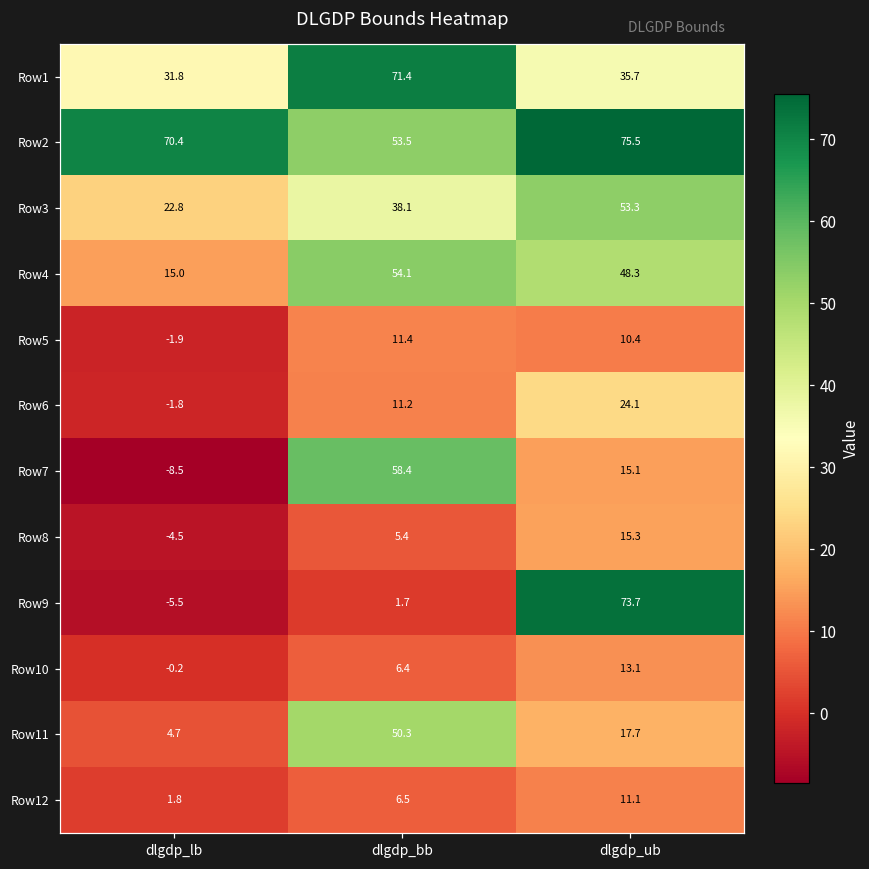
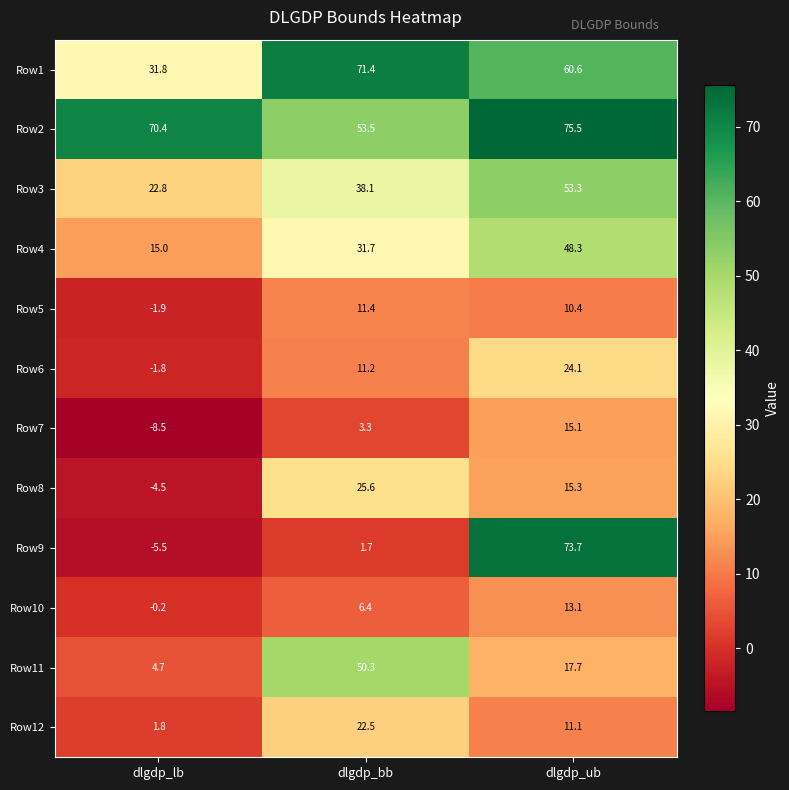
Row1, dlgdp_ub: 35.7 -> 60.6
Row4, dlgdp_bb: 54.1 -> 31.7
Row7, dlgdp_bb: 58.4 -> 3.3
Row8, dlgdp_bb: 5.4 -> 25.6
Row12, dlgdp_bb: 6.5 -> 22.5
